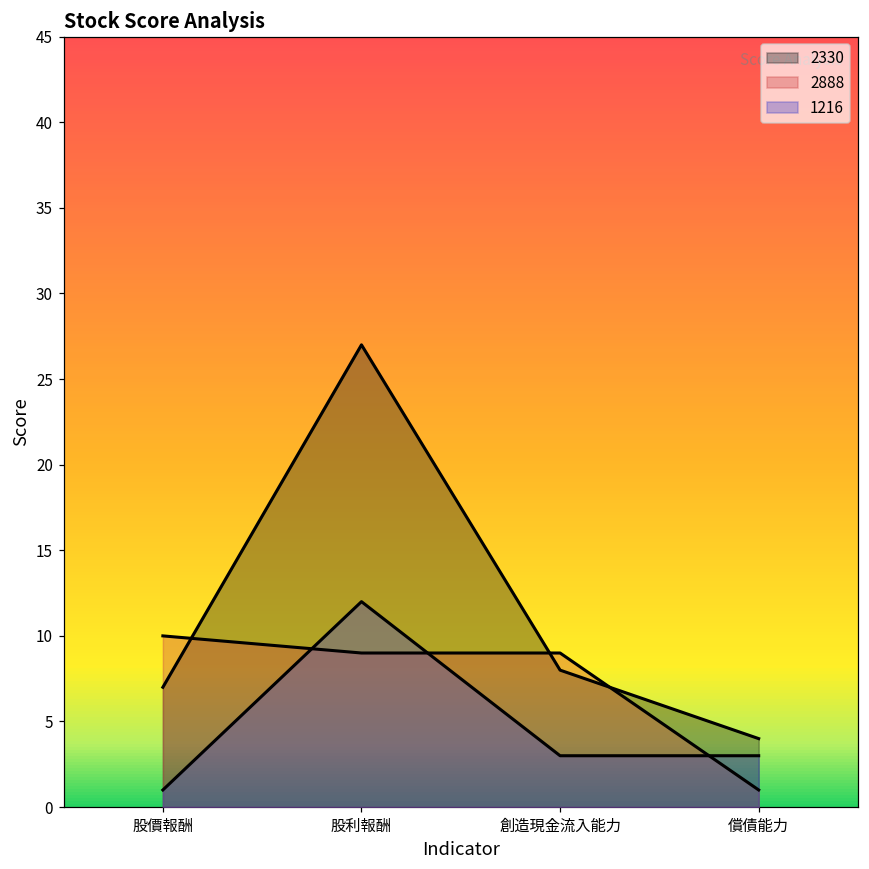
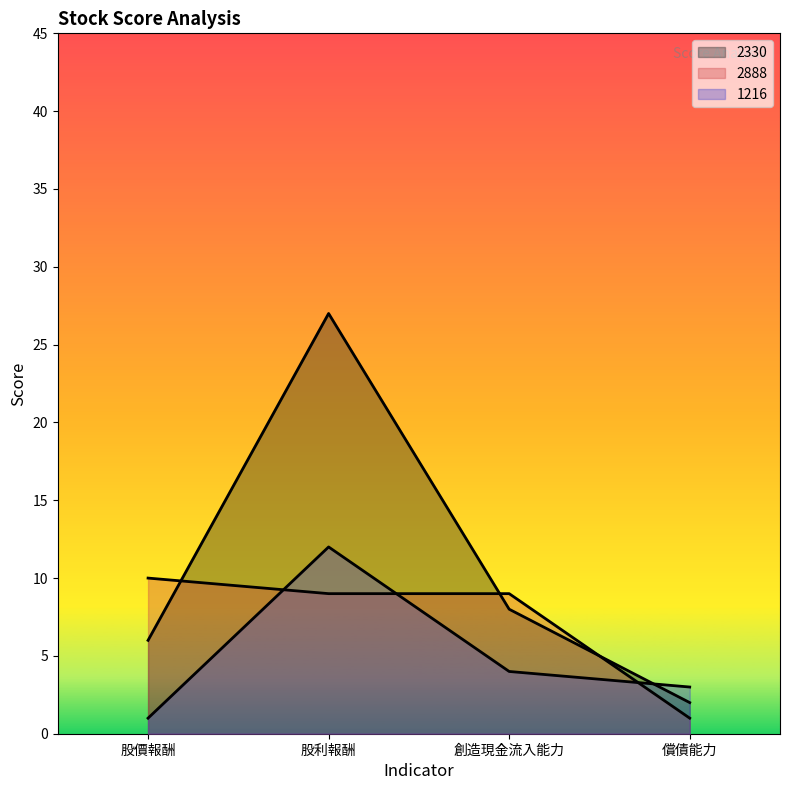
2330, 股價報酬: 7 -> 6
1216, 創造現金流入能力: 3 -> 4
2330, 償債能力: 4 -> 2
